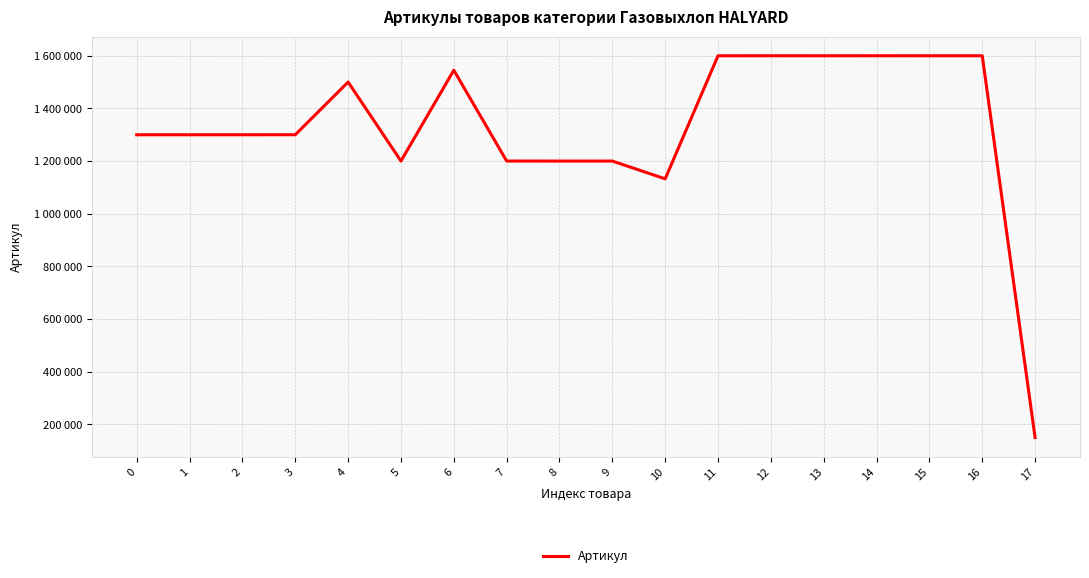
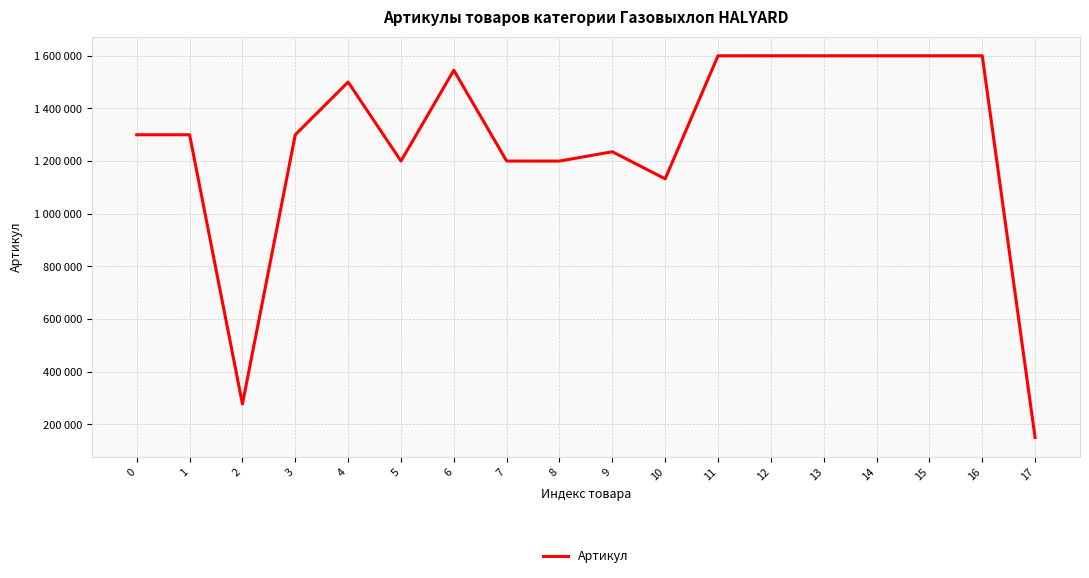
2: 1300000 -> 280000
9: 1200000 -> 1240000
